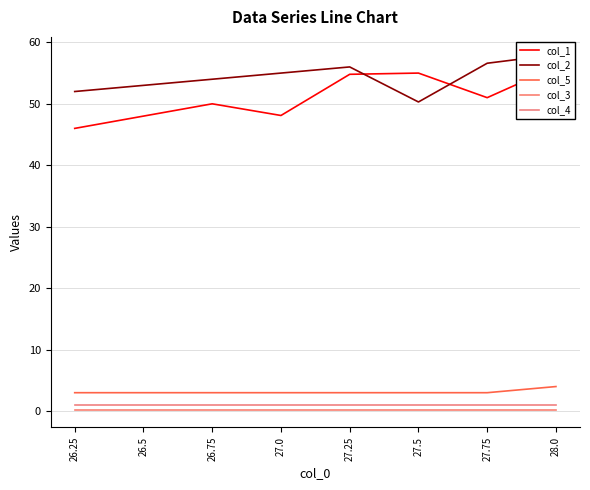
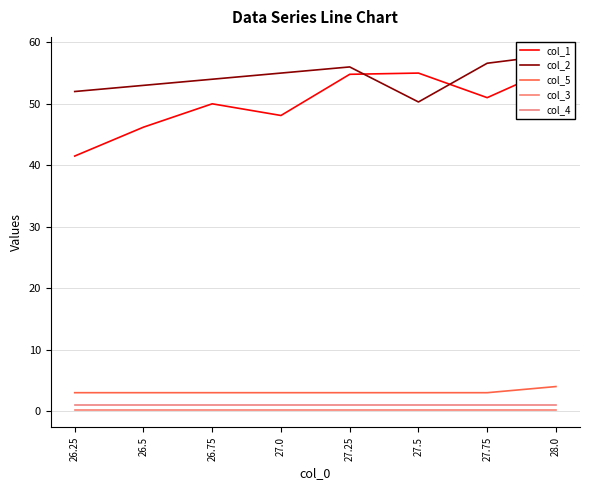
col_1, 26.25: 46 -> 42
col_1, 26.5: 48 -> 46
